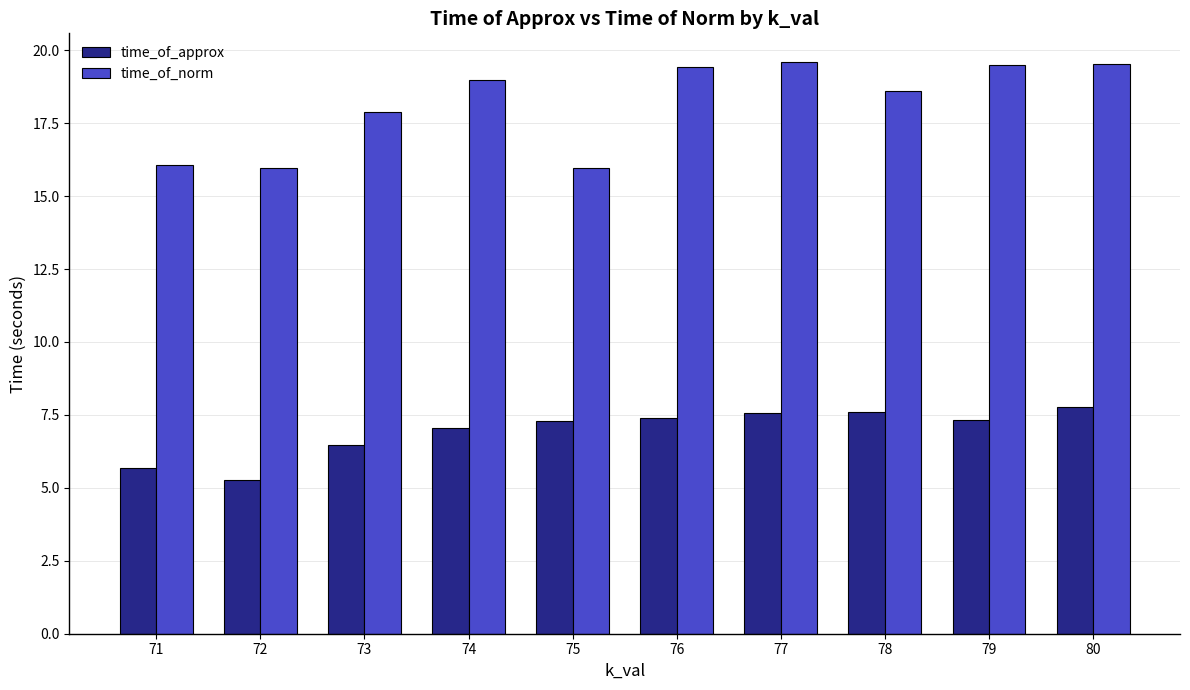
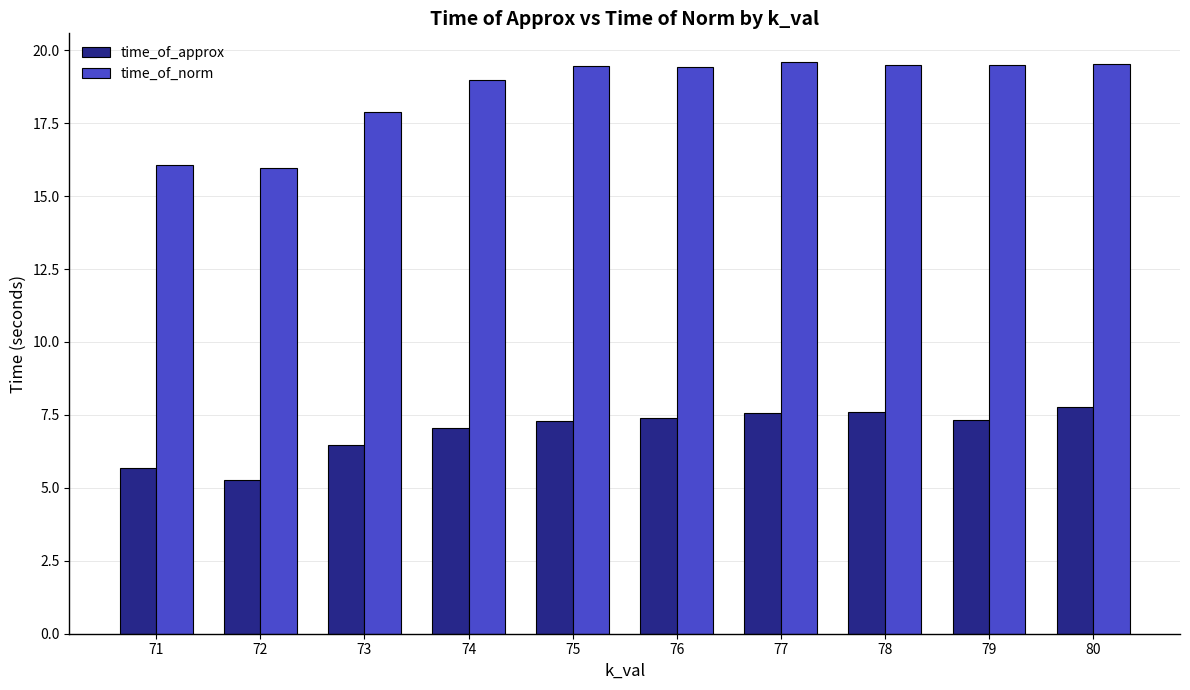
time_of_norm, 75: 16.0 -> 19.5
time_of_norm, 78: 18.6 -> 19.5
